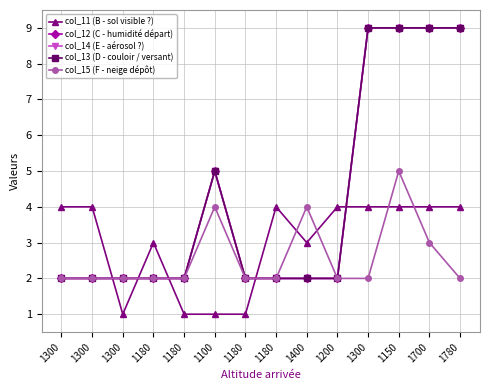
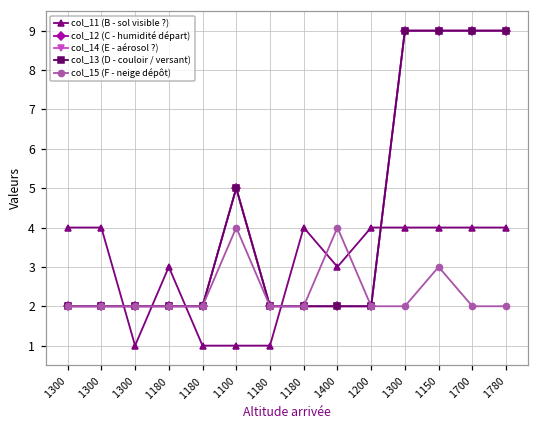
col_15 (F - neige dépôt), 1150: 5 -> 3
col_15 (F - neige dépôt), 1700: 3 -> 2
